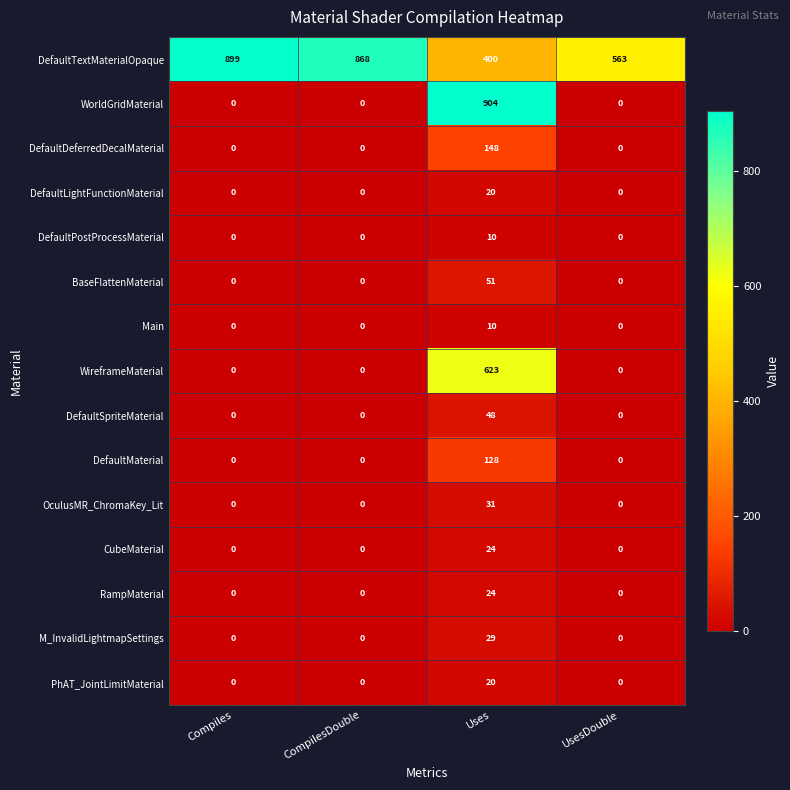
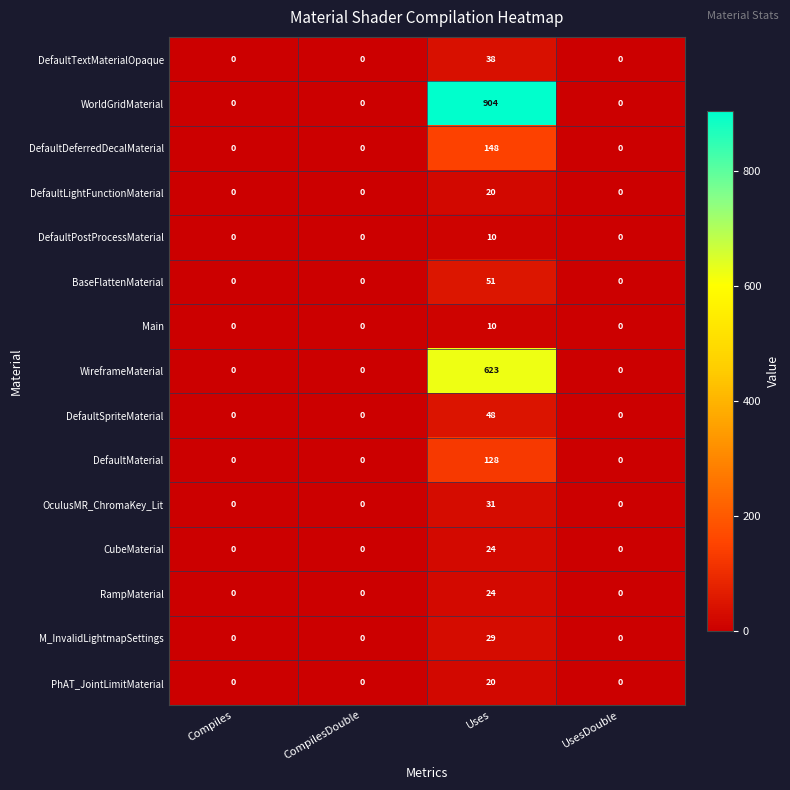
DefaultTextMaterialOpaque, Compiles: 899 -> 0
DefaultTextMaterialOpaque, CompilesDouble: 868 -> 0
DefaultTextMaterialOpaque, Uses: 400 -> 38
DefaultTextMaterialOpaque, UsesDouble: 563 -> 0
